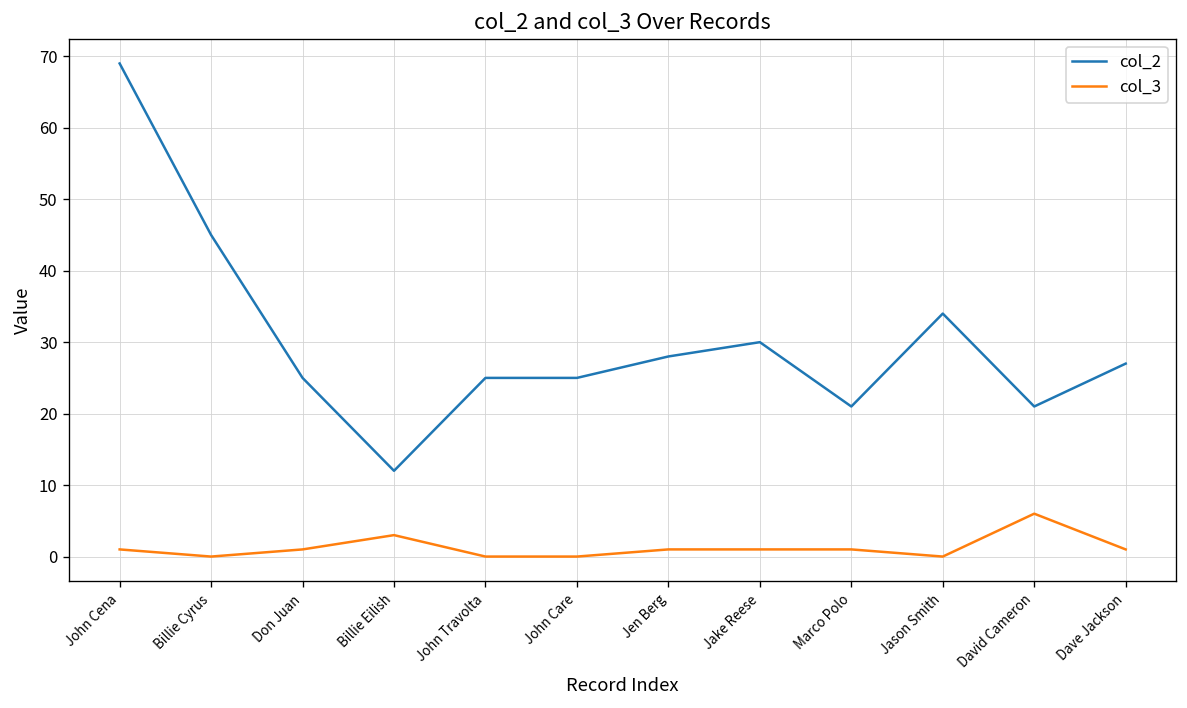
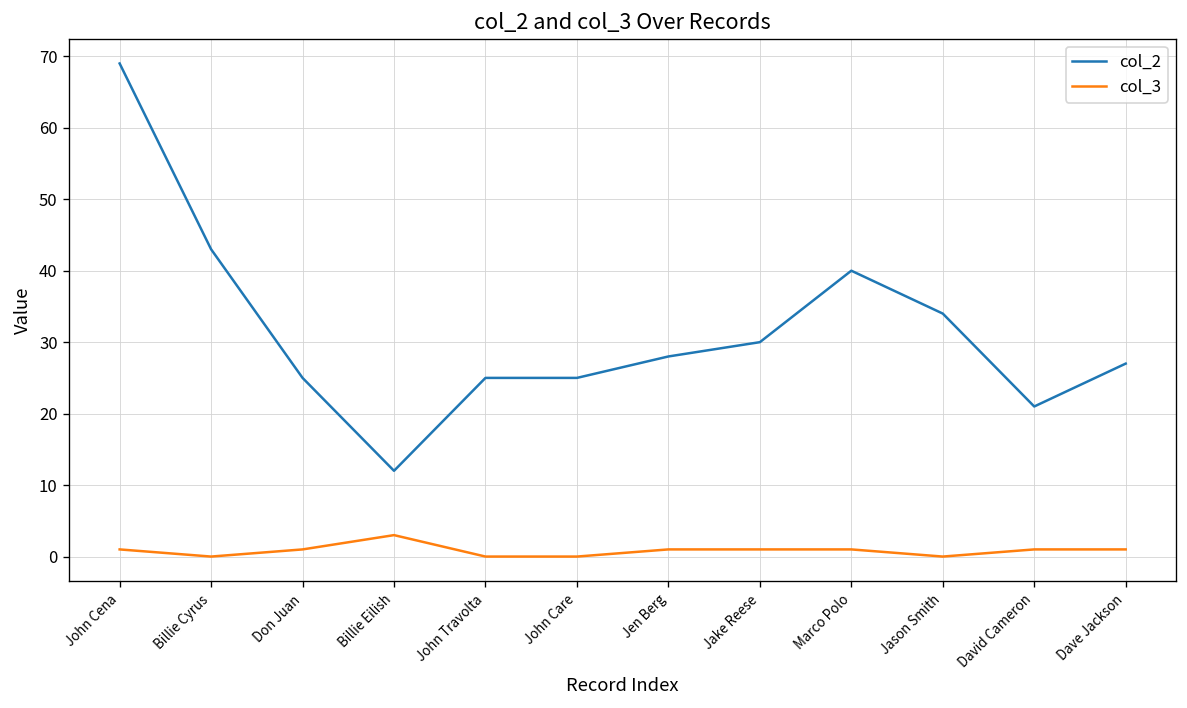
col_2, Billie Cyrus: 45 -> 43
col_2, Marco Polo: 21 -> 40
col_3, David Cameron: 6 -> 1
